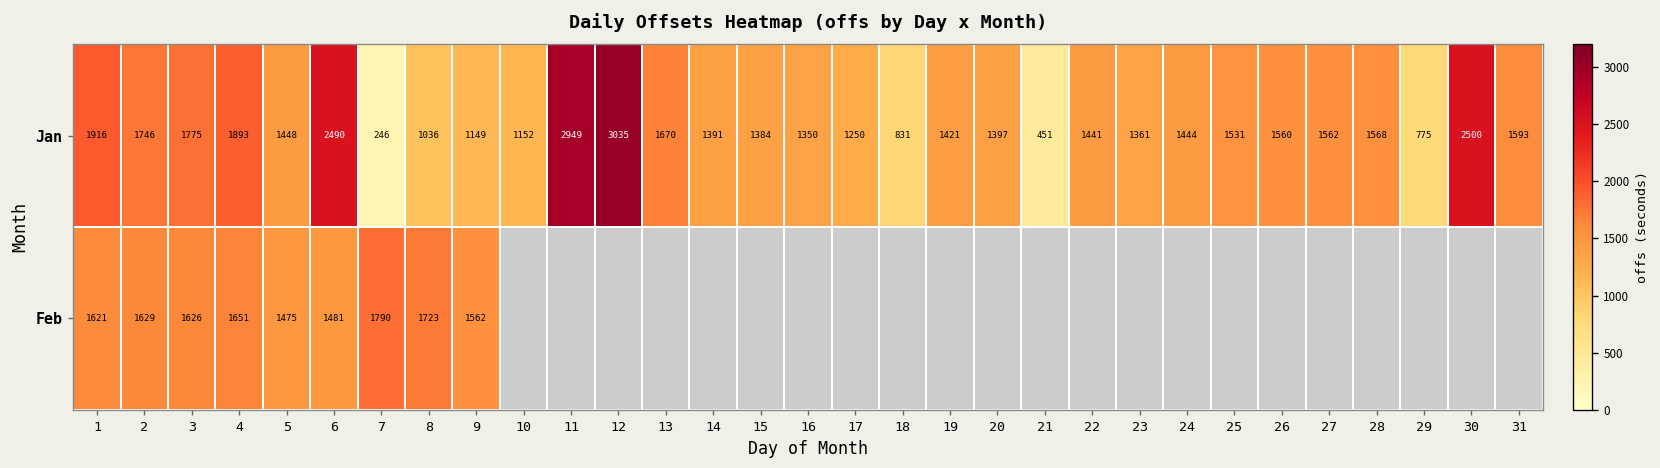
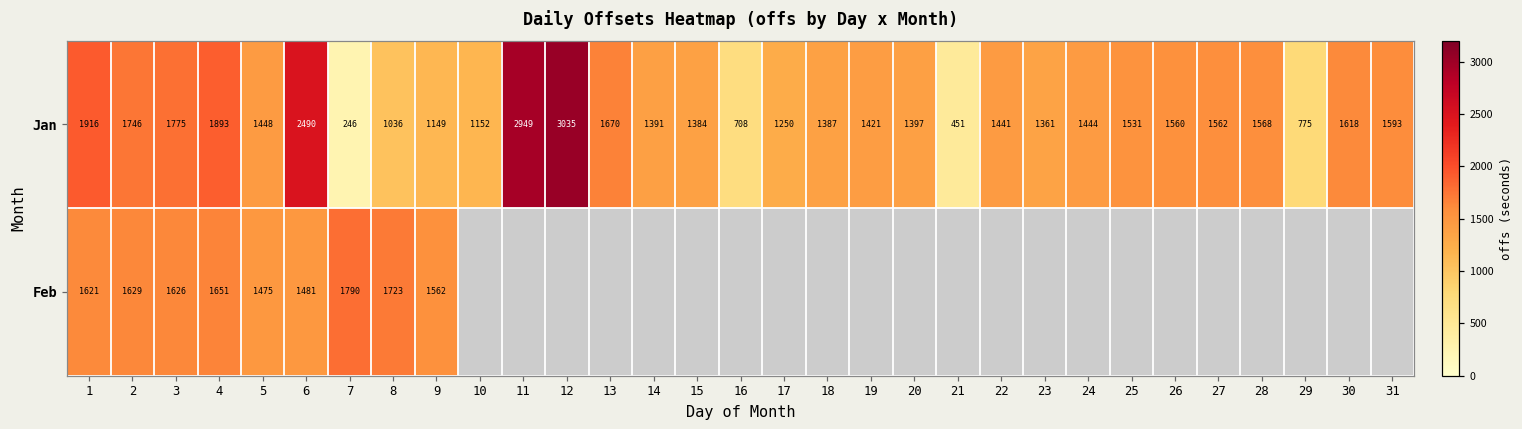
Jan, 16: 1350 -> 708
Jan, 18: 831 -> 1387
Jan, 30: 2500 -> 1618
